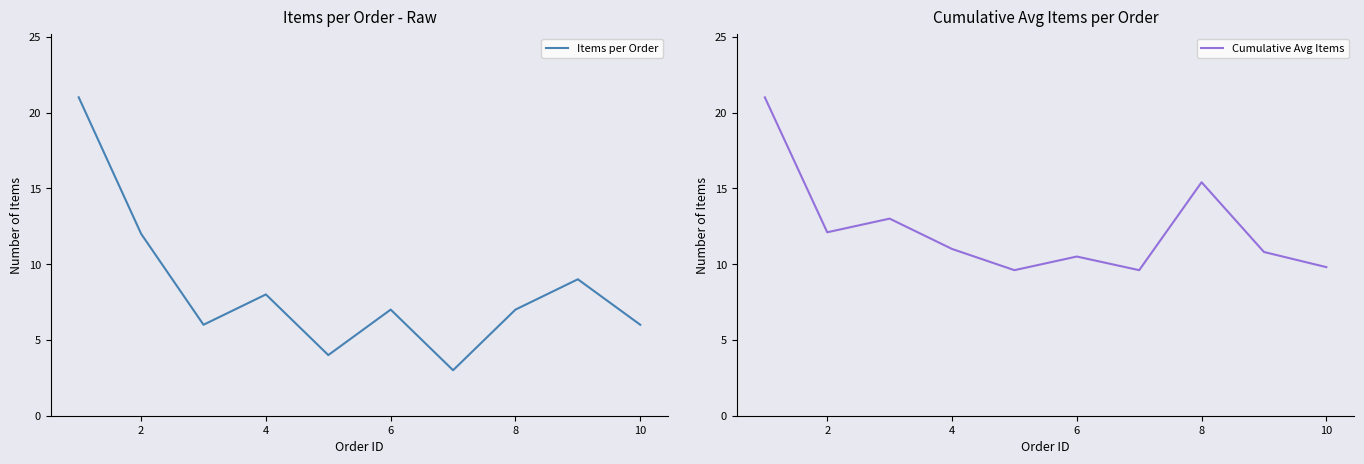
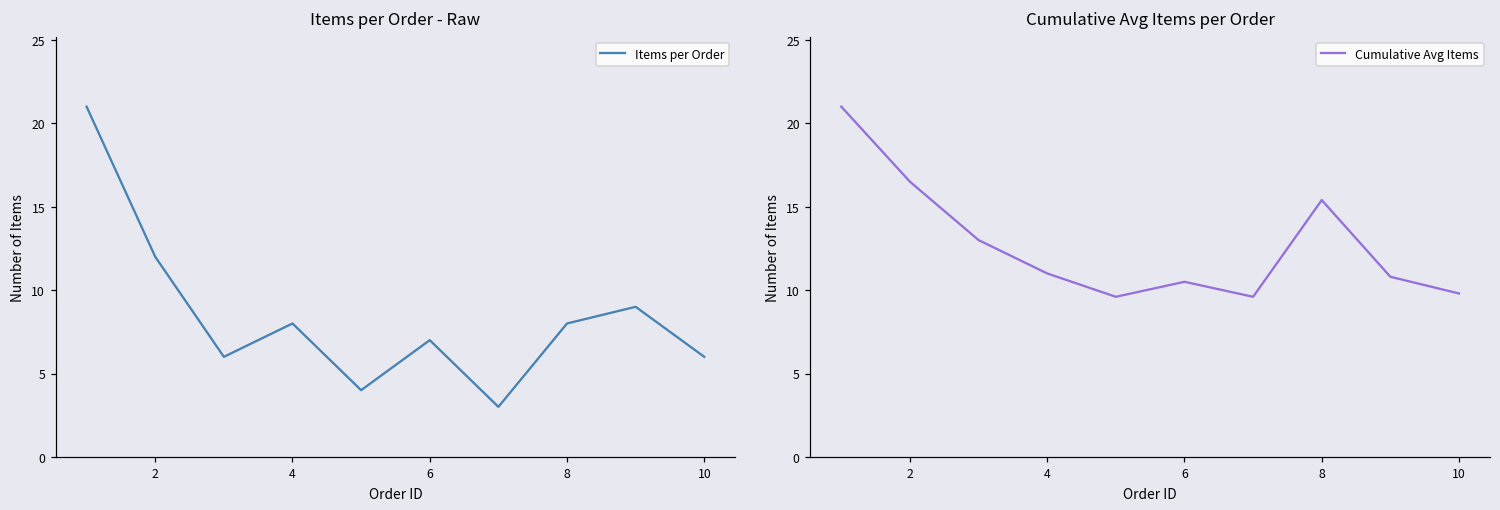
Items per Order - Raw, 8: 7 -> 8
Cumulative Avg Items per Order, 2: 12.1 -> 16.5
